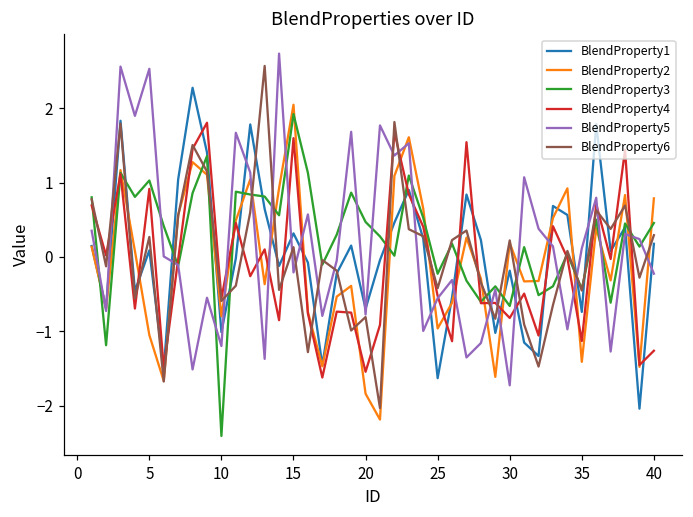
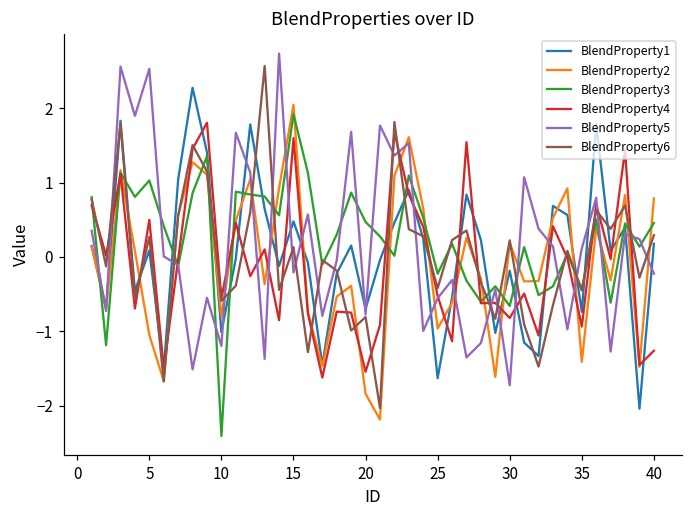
BlendProperty4, 5: 0.9 -> 0.5
BlendProperty1, 15: 0.3 -> 0.5
BlendProperty4, 35: -1.1 -> -0.9
